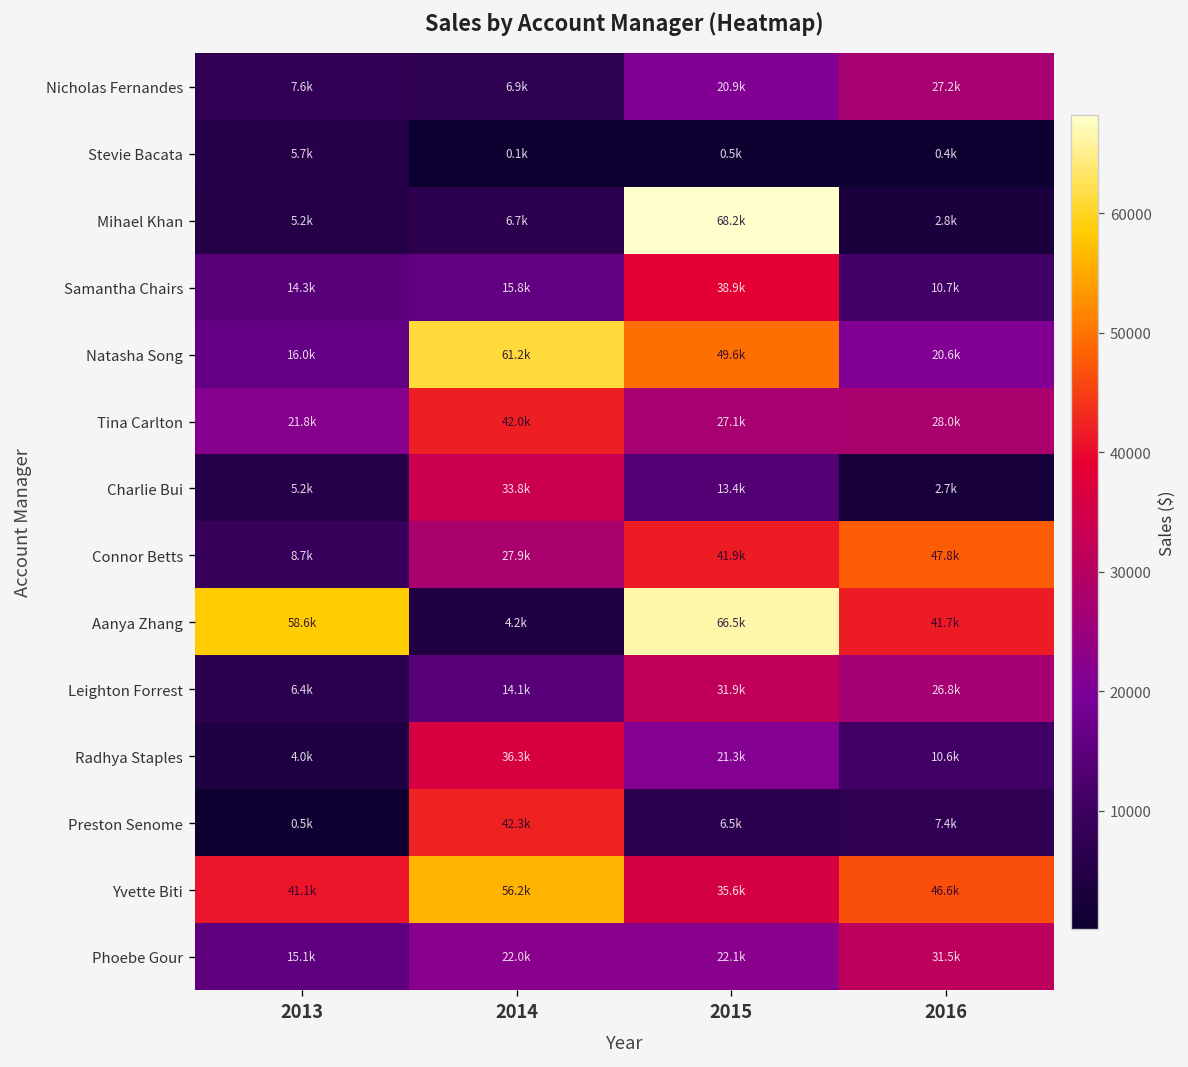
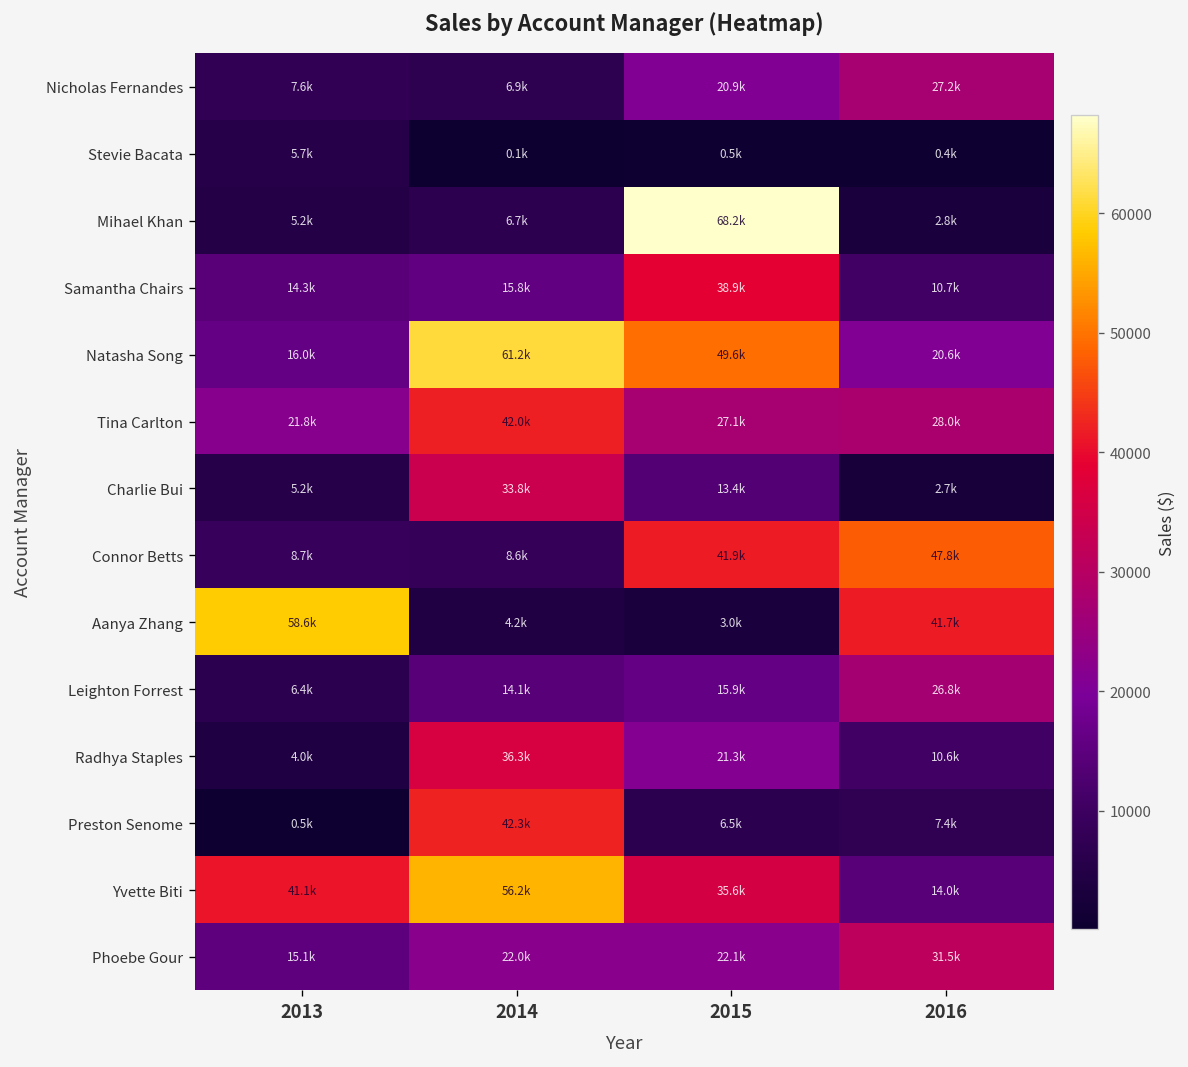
Connor Betts, 2014: 27.9k -> 8.6k
Aanya Zhang, 2015: 66.5k -> 3.0k
Leighton Forrest, 2015: 31.9k -> 15.9k
Yvette Biti, 2016: 46.6k -> 14.0k
